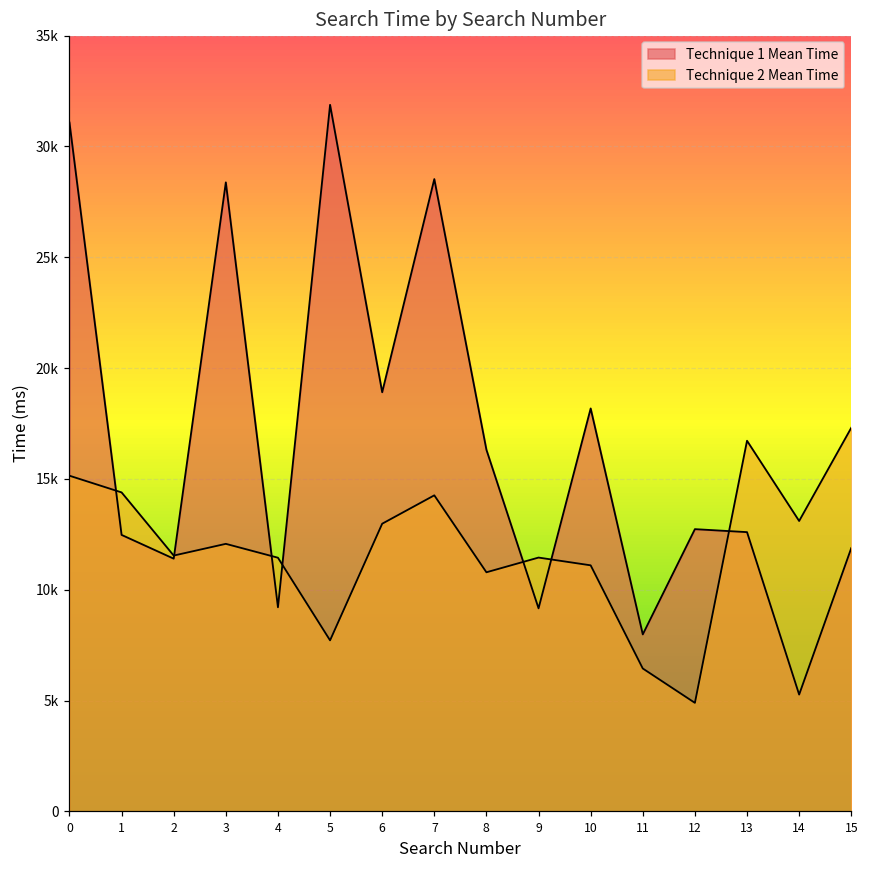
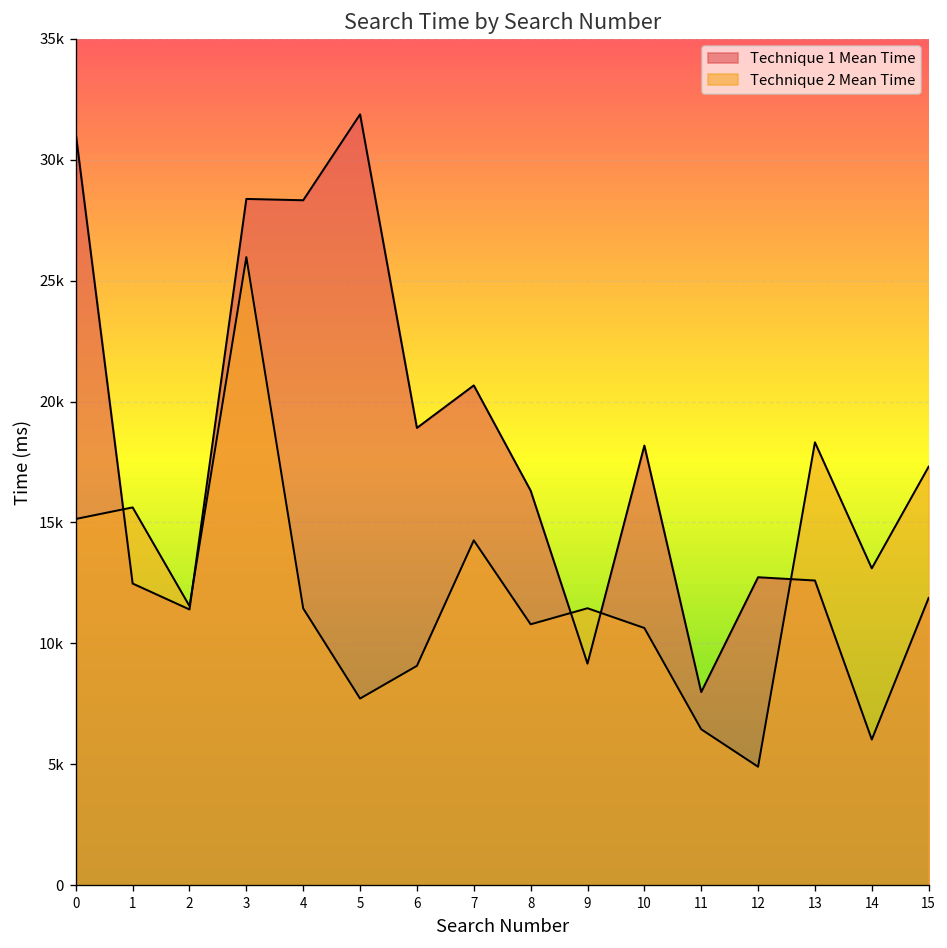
Technique 2 Mean Time, 1: 14400 -> 15600
Technique 2 Mean Time, 3: 12100 -> 26000
Technique 1 Mean Time, 4: 9200 -> 28300
Technique 2 Mean Time, 6: 13000 -> 9100
Technique 1 Mean Time, 7: 28500 -> 20700
Technique 2 Mean Time, 10: 11100 -> 10600
Technique 2 Mean Time, 13: 16700 -> 18300
Technique 1 Mean Time, 14: 5300 -> 6000
